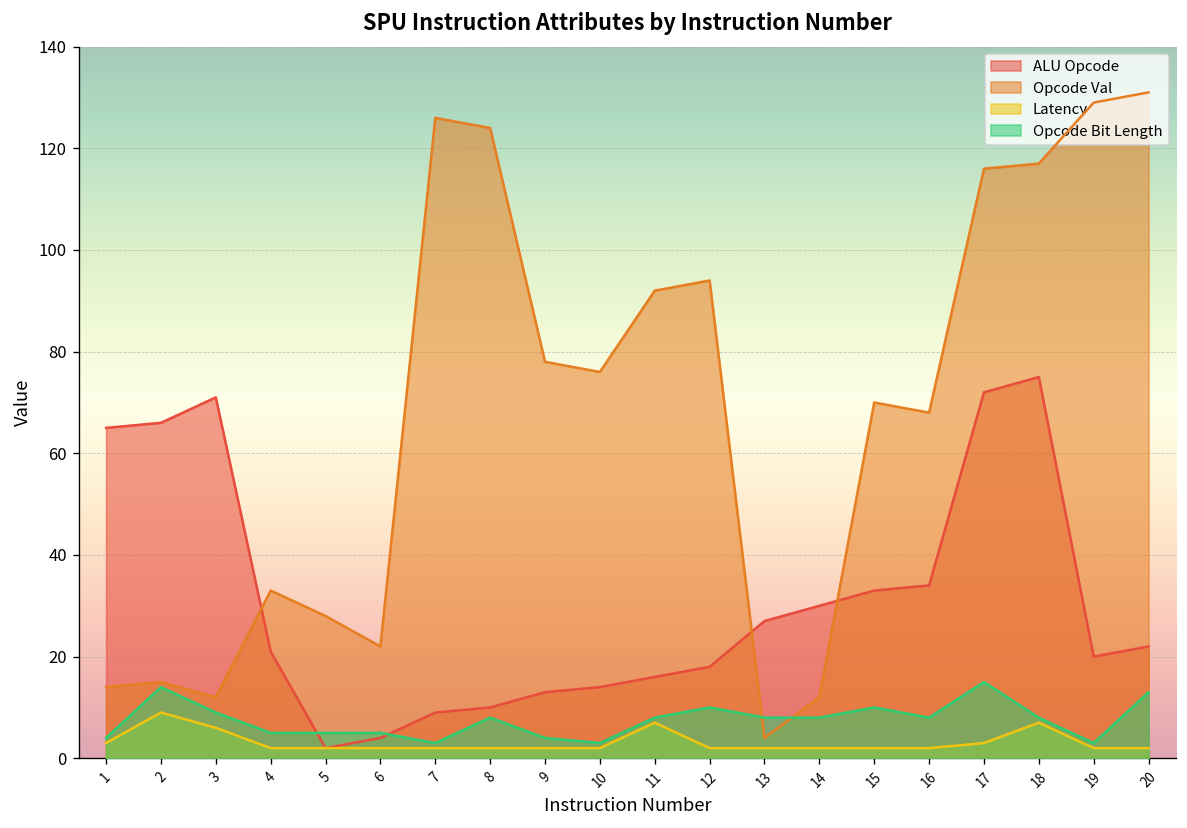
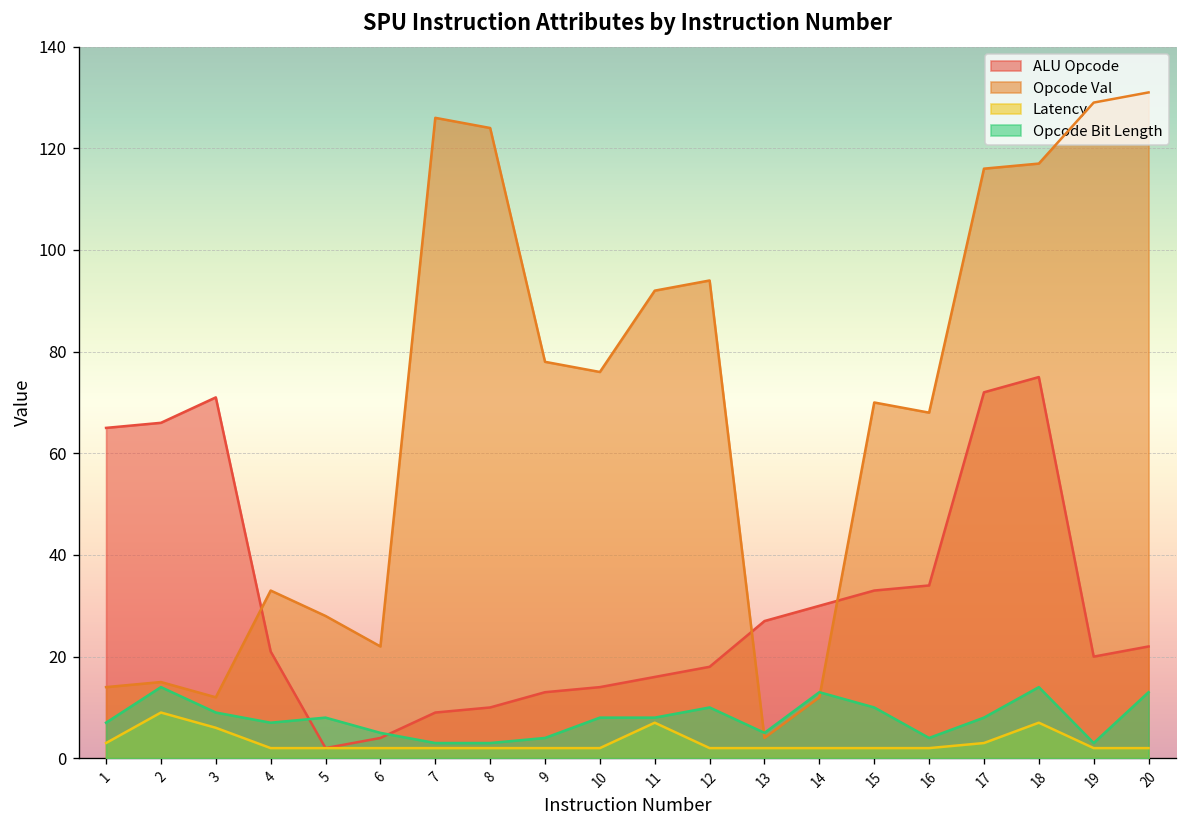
Opcode Bit Length, 1: 4 -> 7
Opcode Bit Length, 4: 5 -> 7
Opcode Bit Length, 5: 5 -> 8
Opcode Bit Length, 8: 8 -> 3
Opcode Bit Length, 10: 3 -> 8
Opcode Bit Length, 13: 8 -> 5
Opcode Bit Length, 14: 8 -> 13
Opcode Bit Length, 16: 8 -> 4
Opcode Bit Length, 17: 15 -> 8
Opcode Bit Length, 18: 8 -> 14
